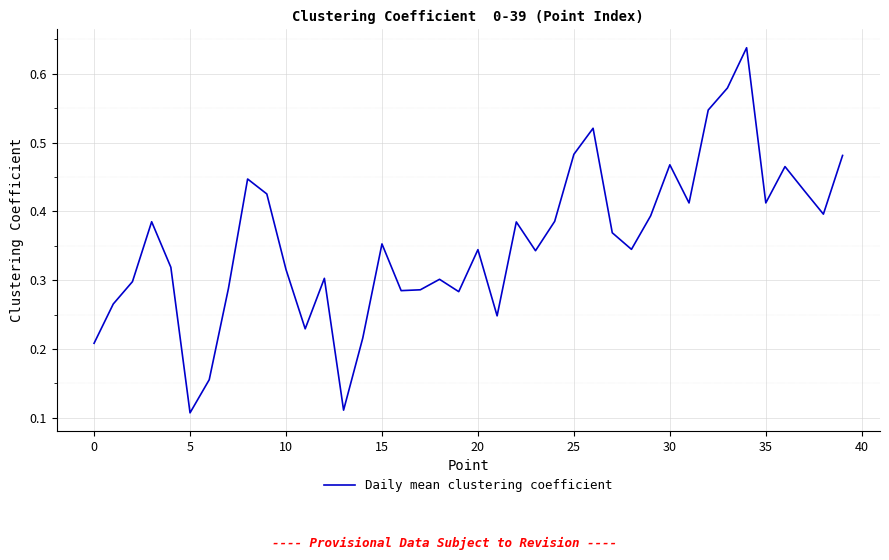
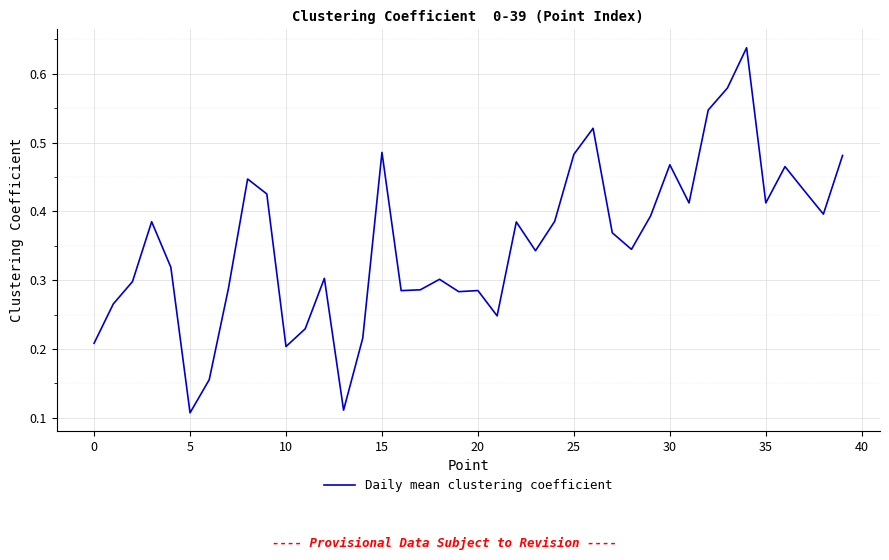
10: 0.32 -> 0.20
15: 0.35 -> 0.49
20: 0.34 -> 0.28
